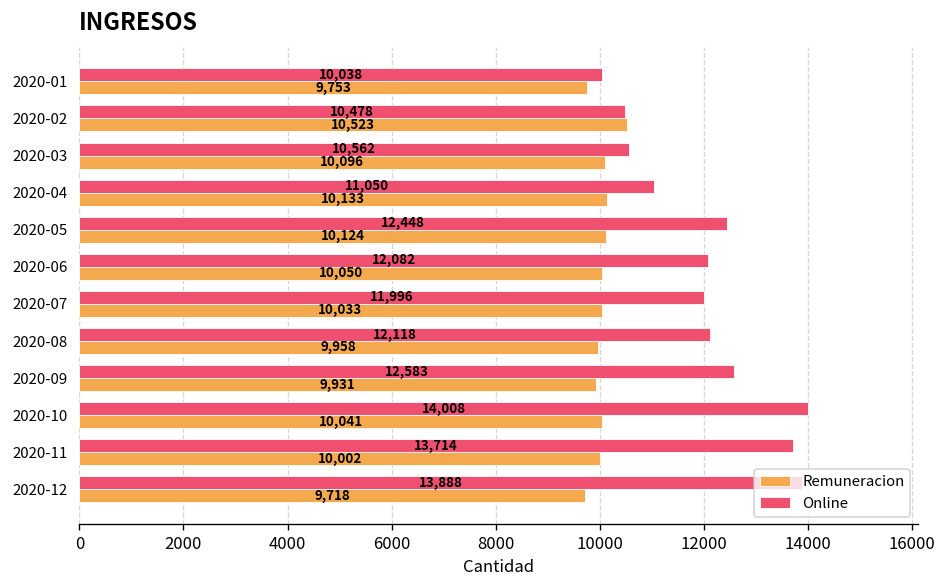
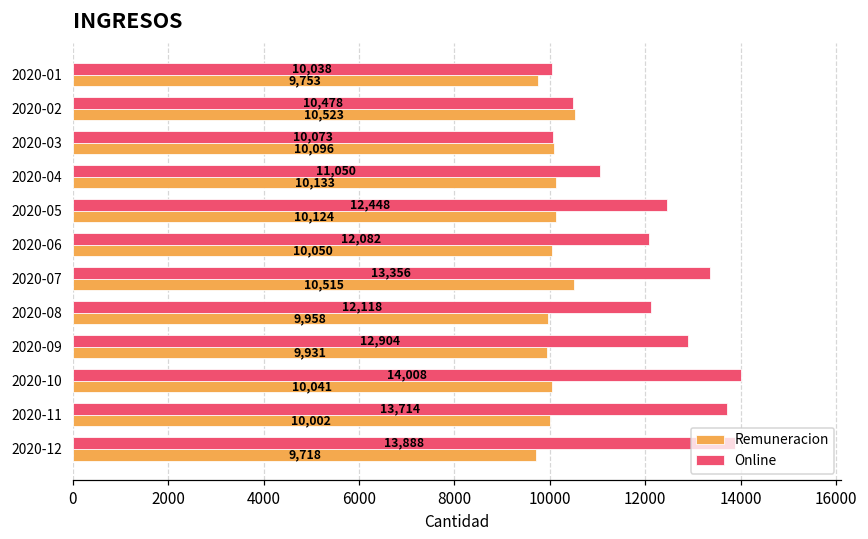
Online, 2020-03: 10,562 -> 10,073
Online, 2020-07: 11,996 -> 13,356
Remuneracion, 2020-07: 10,033 -> 10,515
Online, 2020-09: 12,583 -> 12,904
